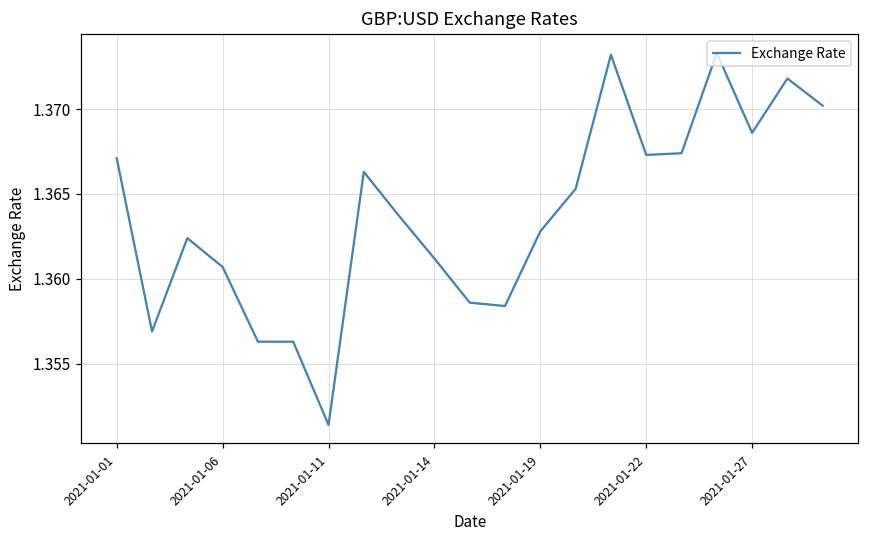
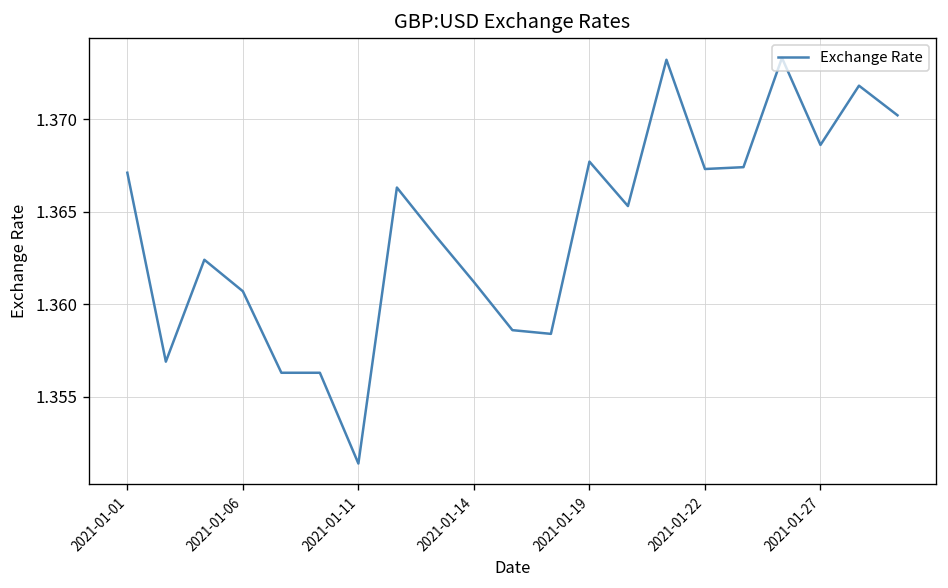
2021-01-19: 1.3628 -> 1.3677
